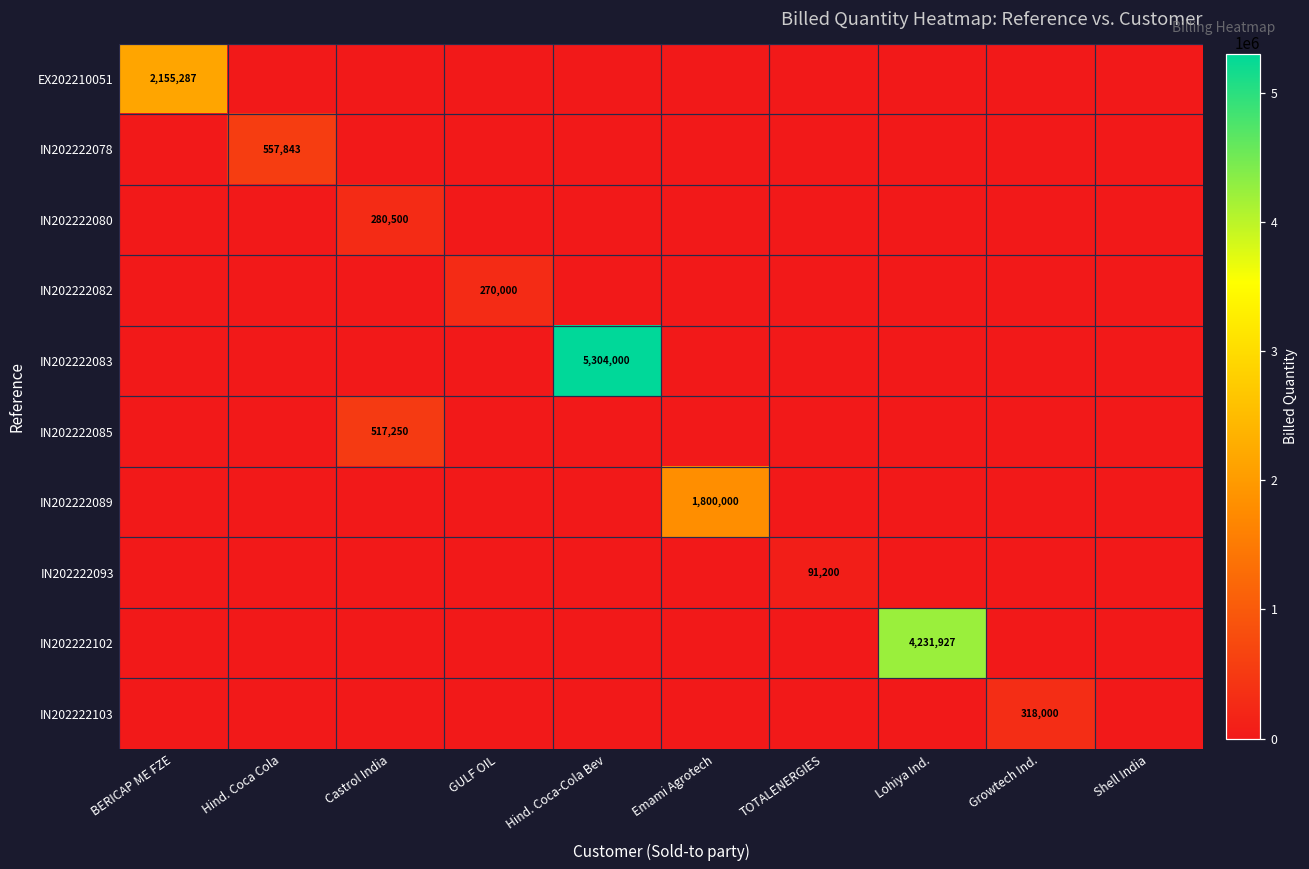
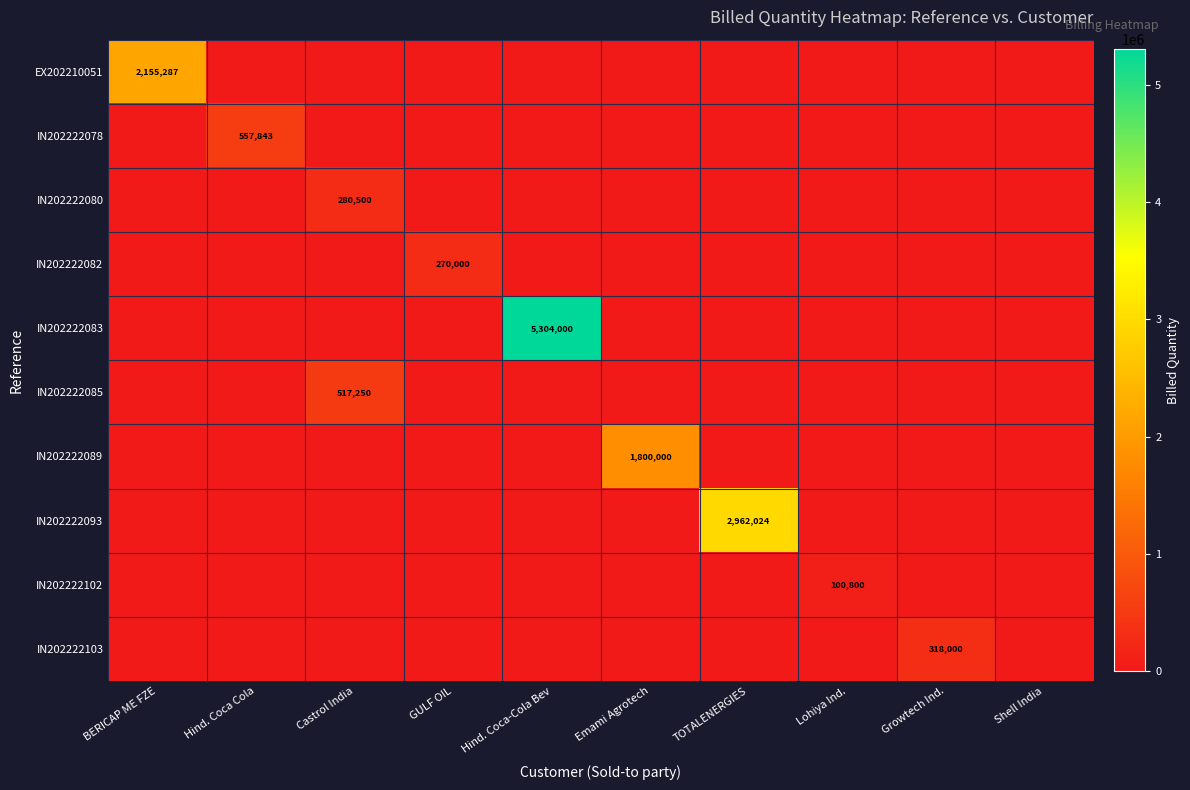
IN202222093, TOTALENERGIES: 91,200 -> 2,962,024
IN202222102, Lohiya Ind.: 4,231,927 -> 100,800
